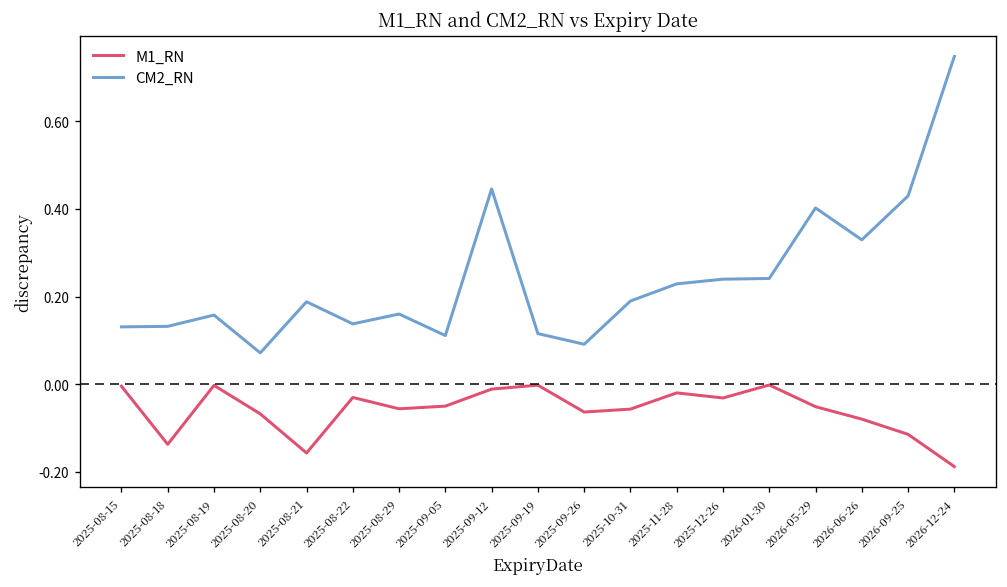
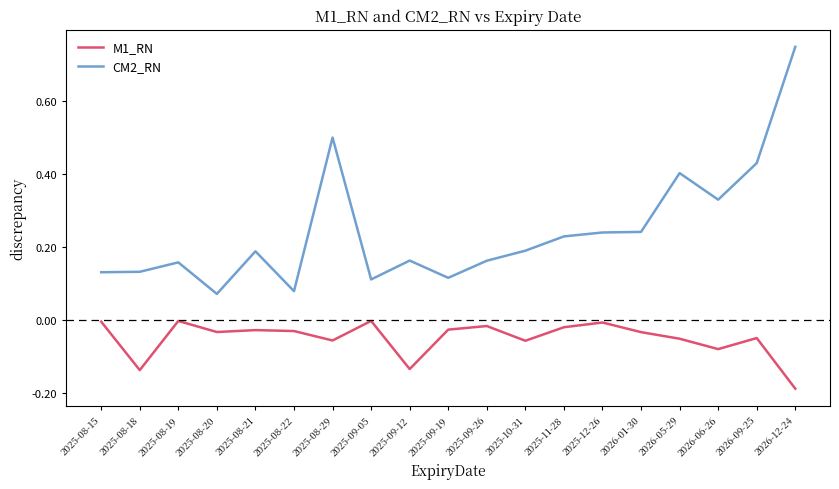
M1_RN, 2025-08-20: -0.07 -> -0.03
M1_RN, 2025-08-21: -0.16 -> -0.03
CM2_RN, 2025-08-22: 0.14 -> 0.08
CM2_RN, 2025-08-29: 0.16 -> 0.50
M1_RN, 2025-09-05: -0.05 -> 0.00
M1_RN, 2025-09-12: -0.01 -> -0.13
CM2_RN, 2025-09-12: 0.45 -> 0.16
M1_RN, 2025-09-19: 0.00 -> -0.03
M1_RN, 2025-09-26: -0.06 -> -0.02
CM2_RN, 2025-09-26: 0.09 -> 0.16
M1_RN, 2025-12-26: -0.03 -> -0.01
M1_RN, 2026-01-30: 0.00 -> -0.03
M1_RN, 2026-09-25: -0.11 -> -0.05
